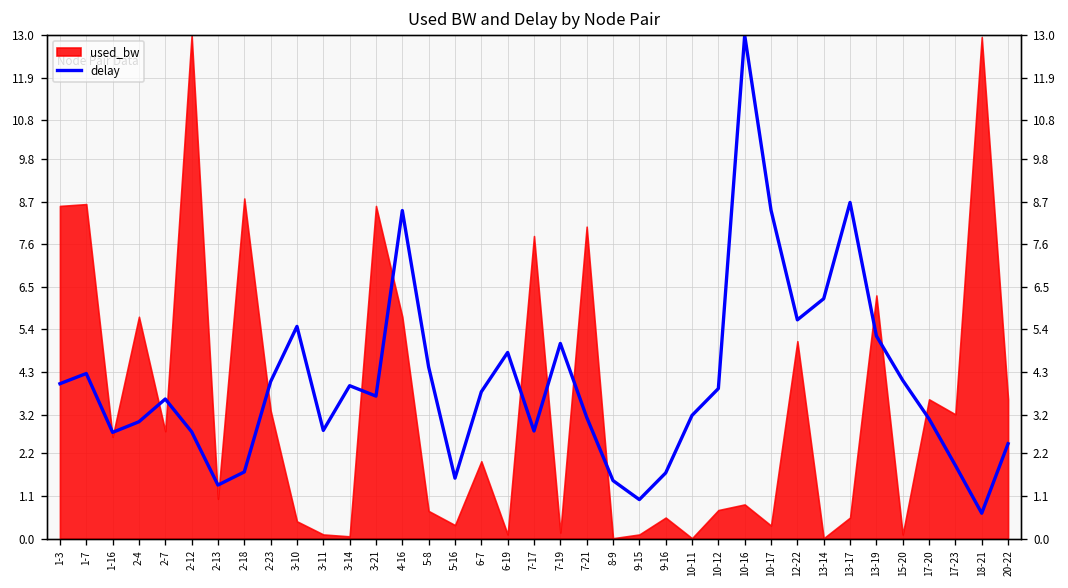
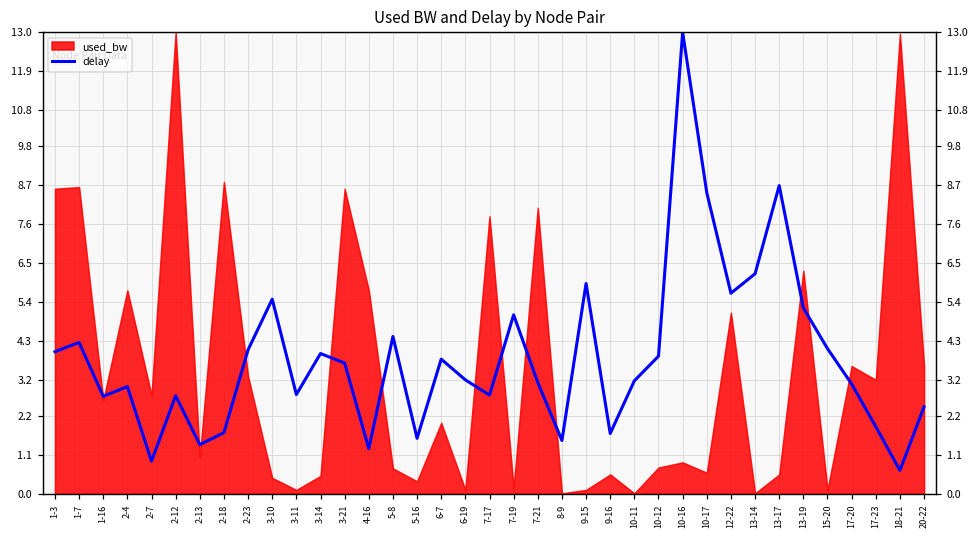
delay, 2-7: 3.6 -> 0.9
used_bw, 3-14: 0.1 -> 0.5
delay, 4-16: 8.5 -> 1.3
delay, 6-19: 4.8 -> 3.2
delay, 9-15: 1.0 -> 5.9
used_bw, 10-17: 0.3 -> 0.6
